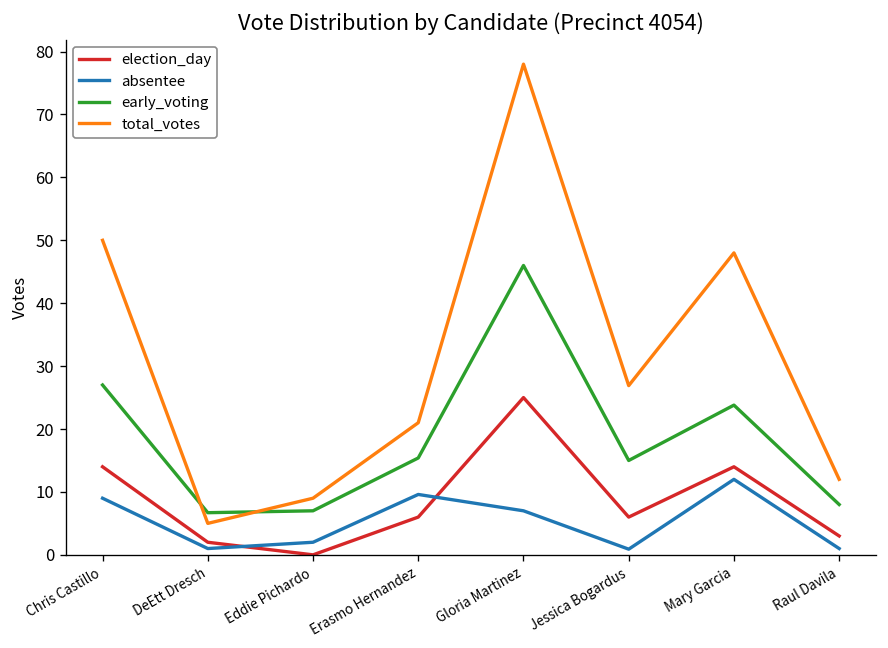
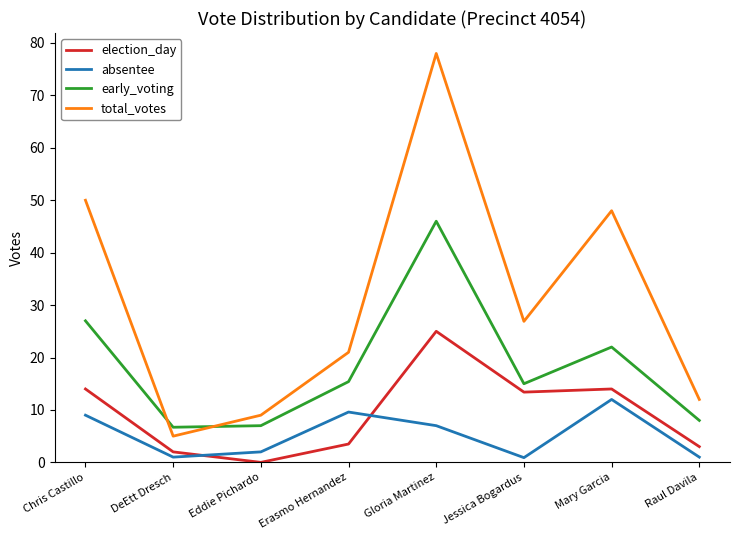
election_day, Erasmo Hernandez: 6 -> 4
election_day, Jessica Bogardus: 6 -> 13
early_voting, Mary Garcia: 24 -> 22
